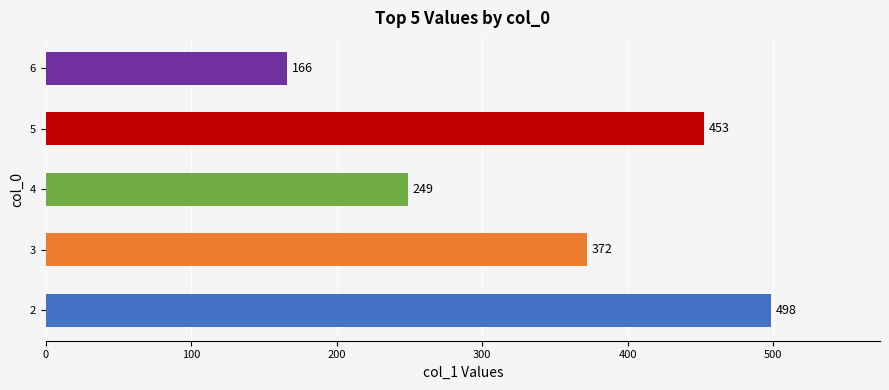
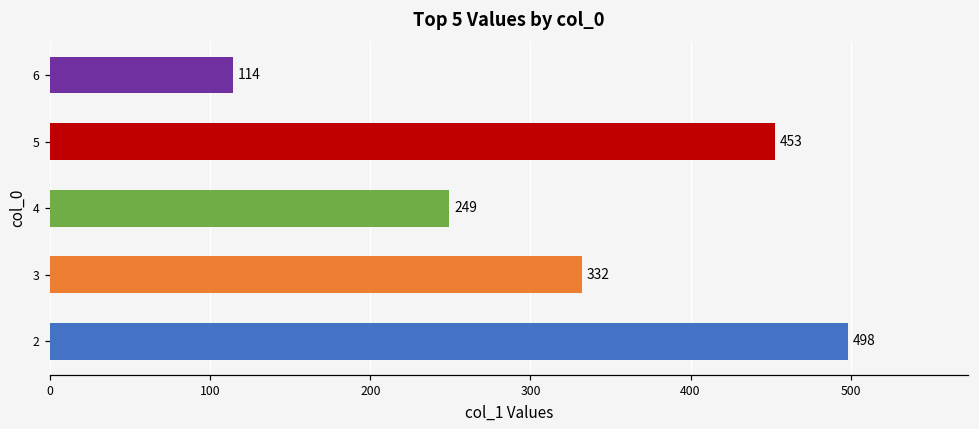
6: 166 -> 114
3: 372 -> 332
